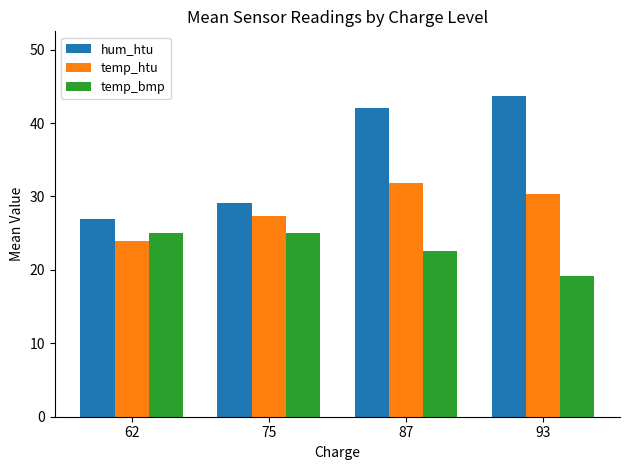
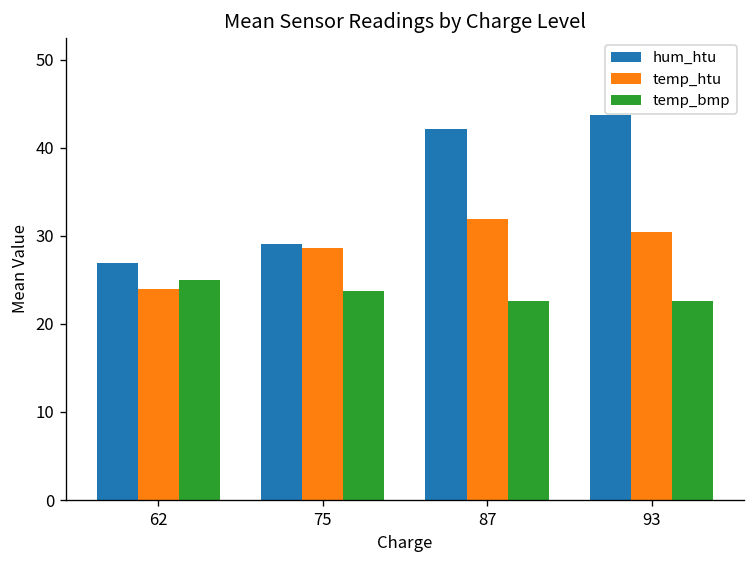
temp_htu, 75: 27 -> 29
temp_bmp, 75: 25 -> 24
temp_bmp, 93: 19 -> 23
